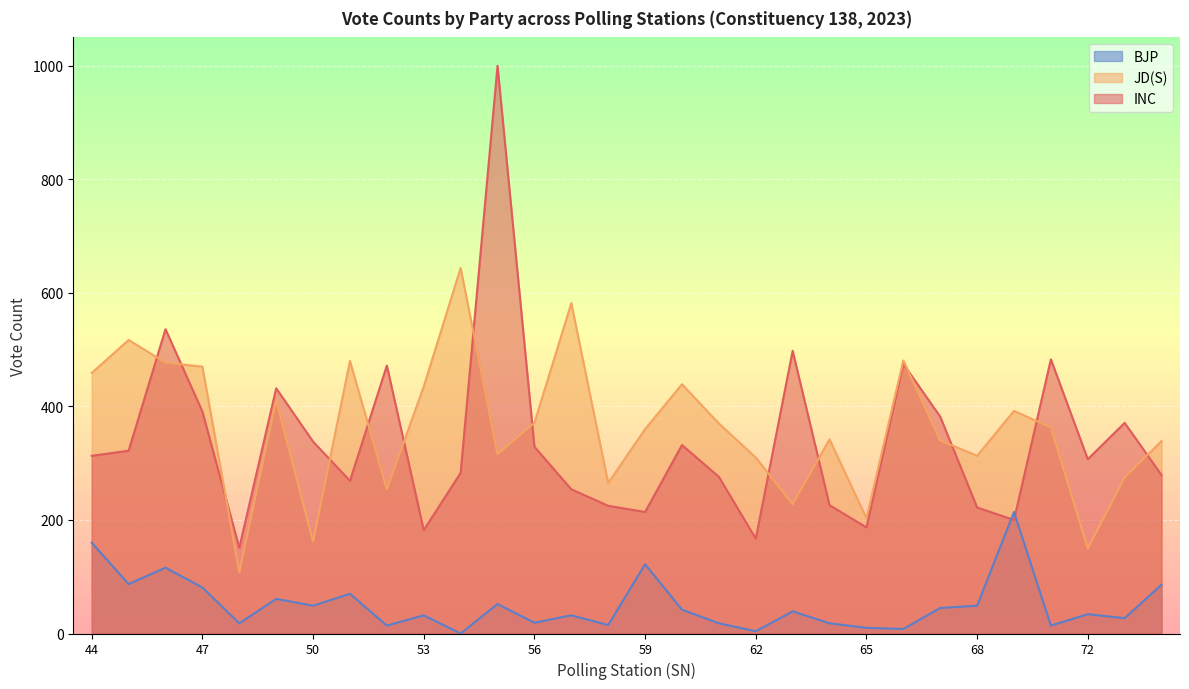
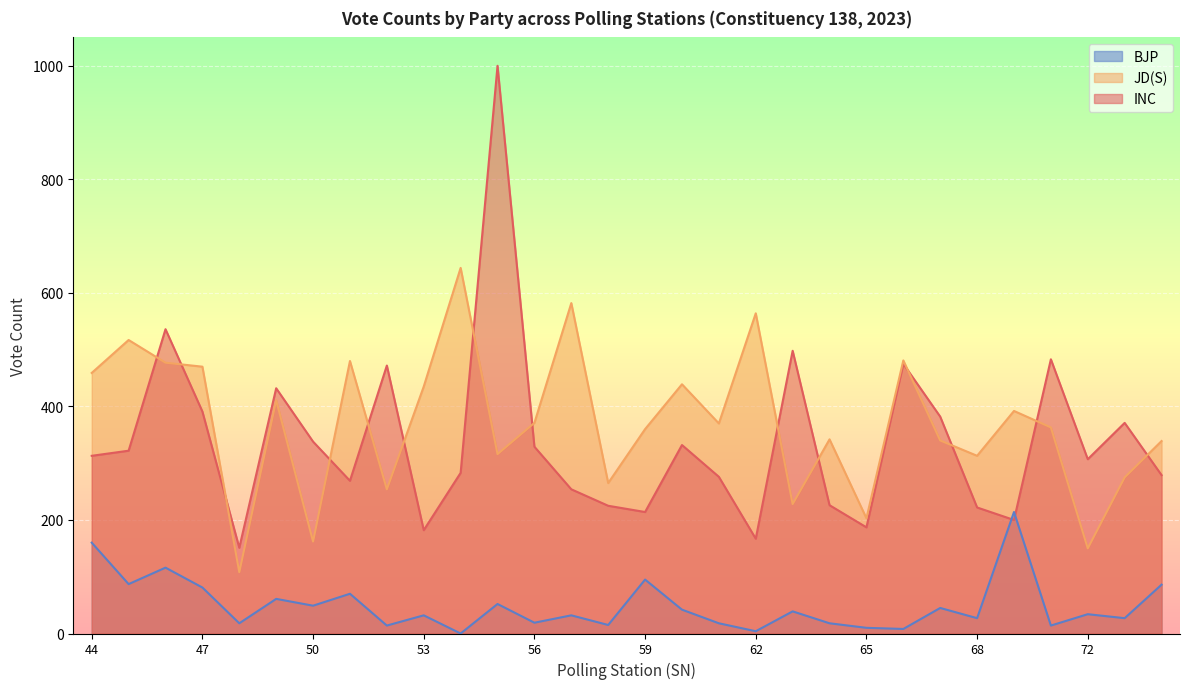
BJP, 59: 120 -> 100
JD(S), 62: 310 -> 560
BJP, 68: 50 -> 30
